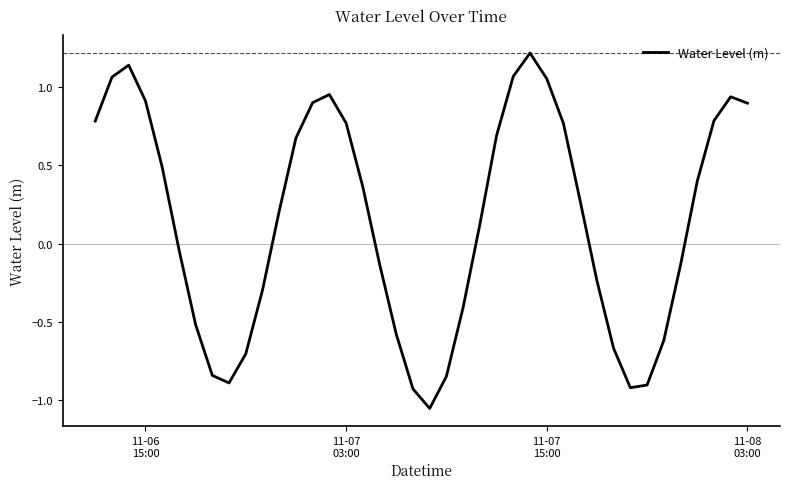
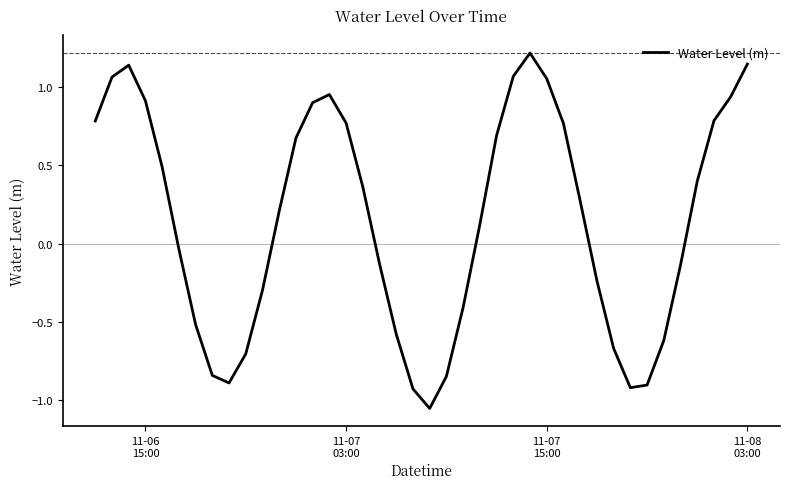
Water Level (m), 11-08 03:00: 0.90 -> 1.15
